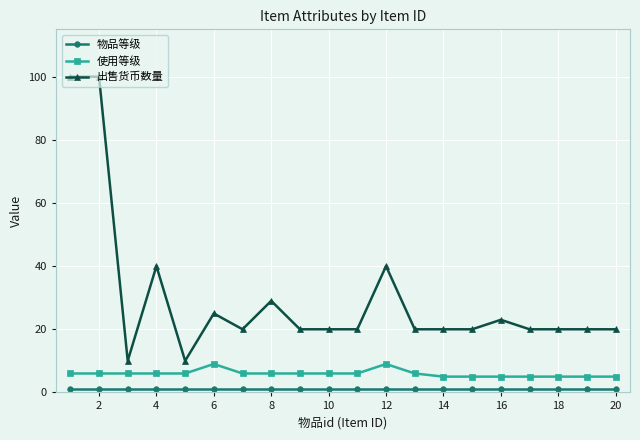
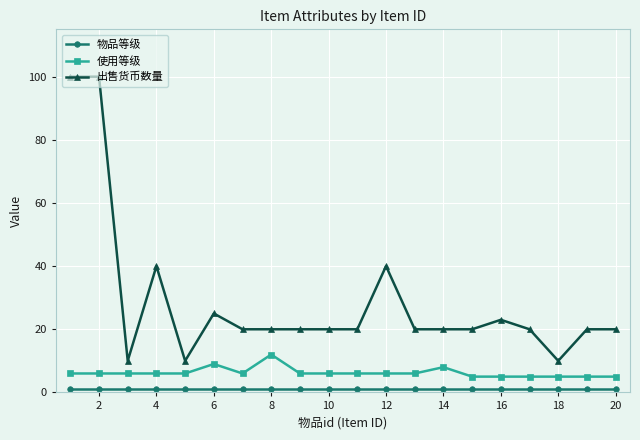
使用等级, 8: 6 -> 12
出售货币数量, 8: 29 -> 20
使用等级, 12: 9 -> 6
使用等级, 14: 5 -> 8
出售货币数量, 18: 20 -> 10
